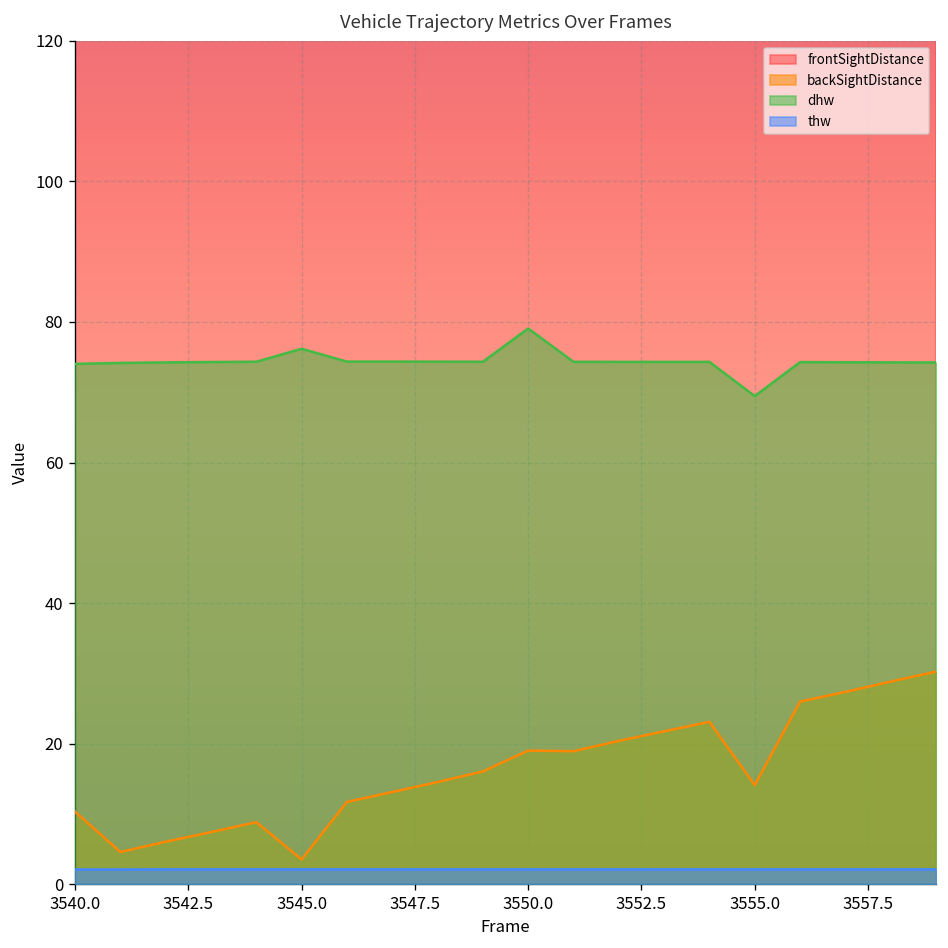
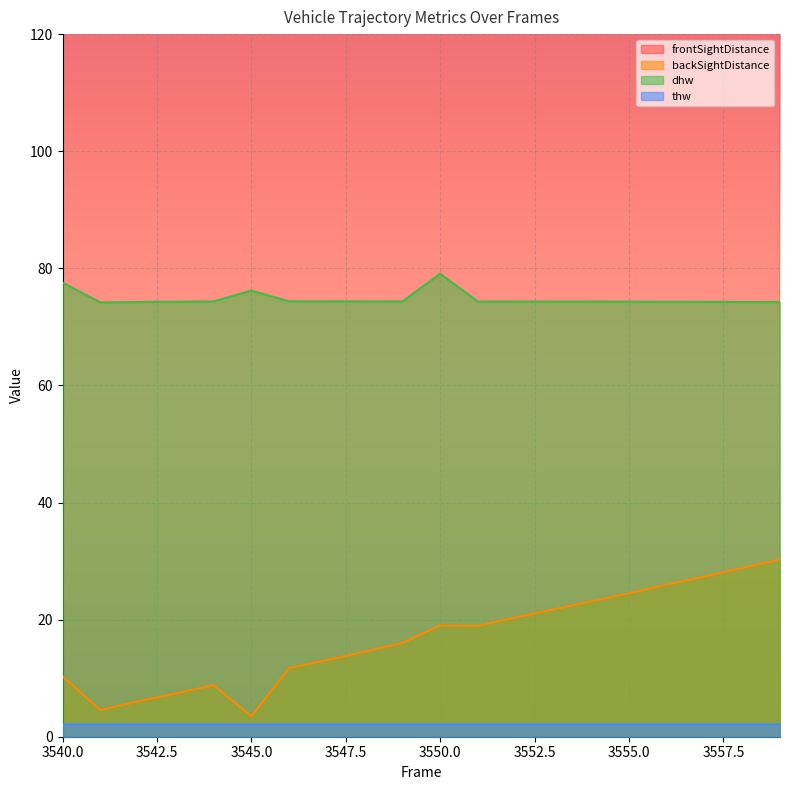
dhw, 3540.0: 74 -> 78
backSightDistance, 3555.0: 14 -> 25
dhw, 3555.0: 69 -> 74
